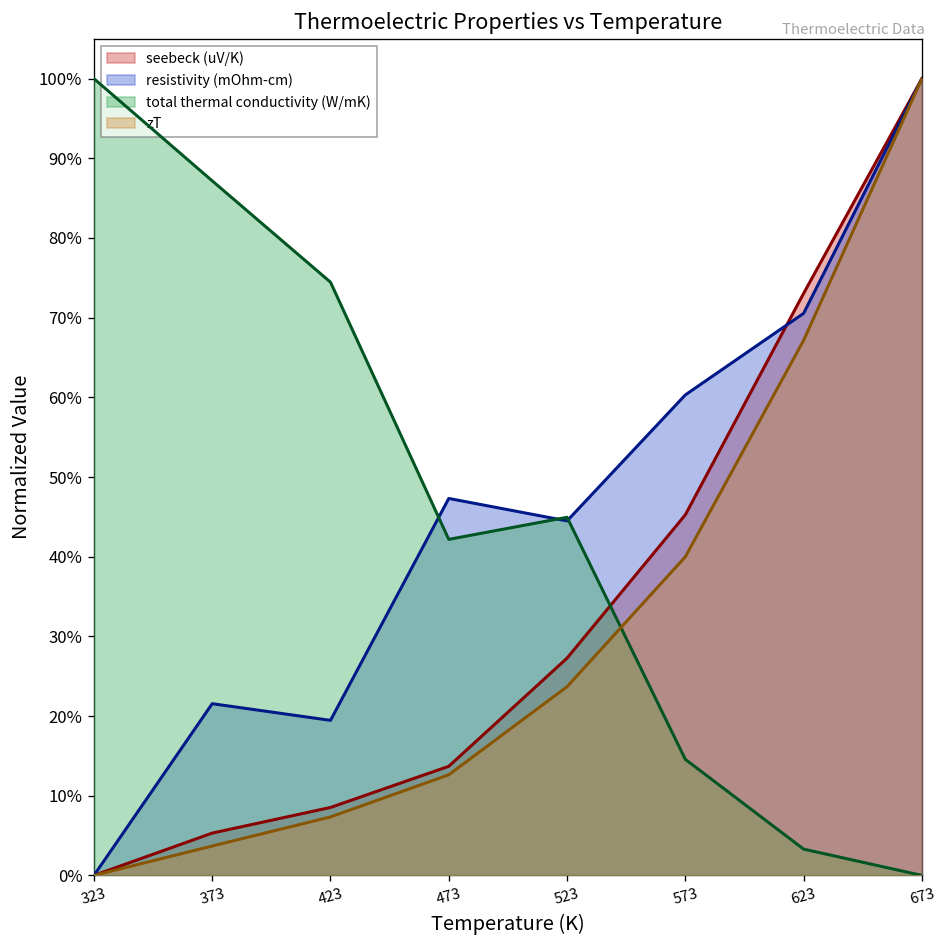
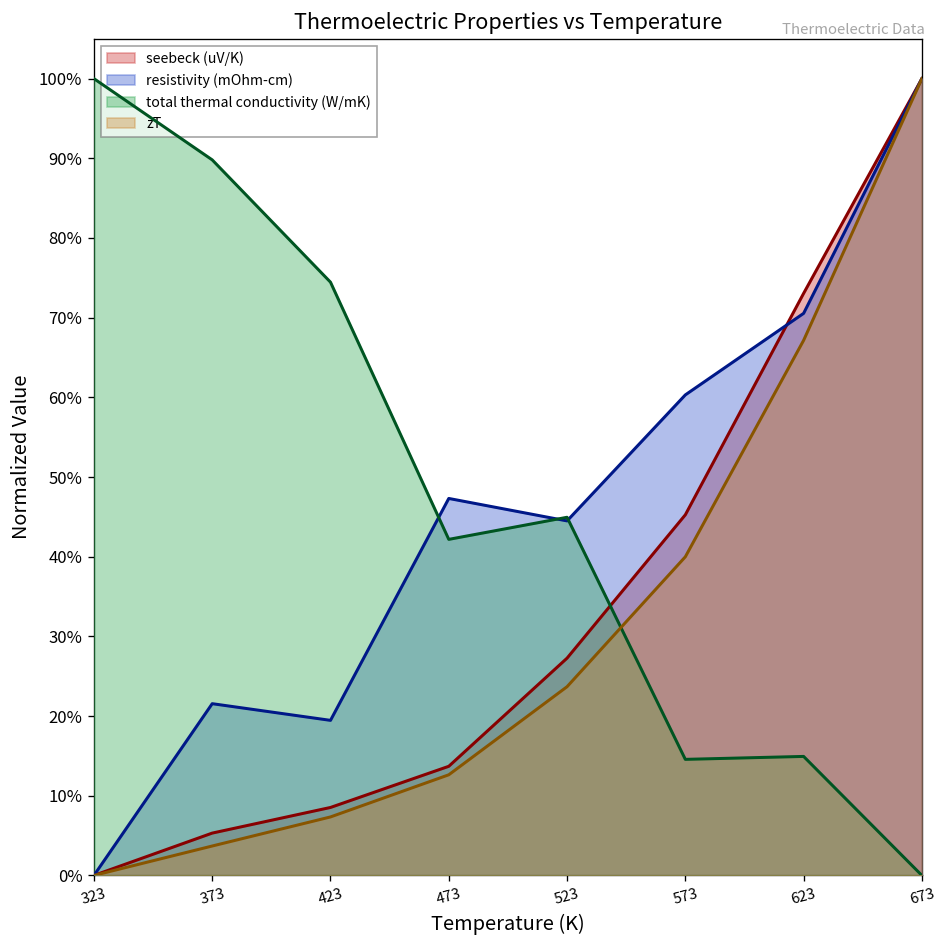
total thermal conductivity (W/mK), 373: 87% -> 90%
total thermal conductivity (W/mK), 623: 3% -> 15%
